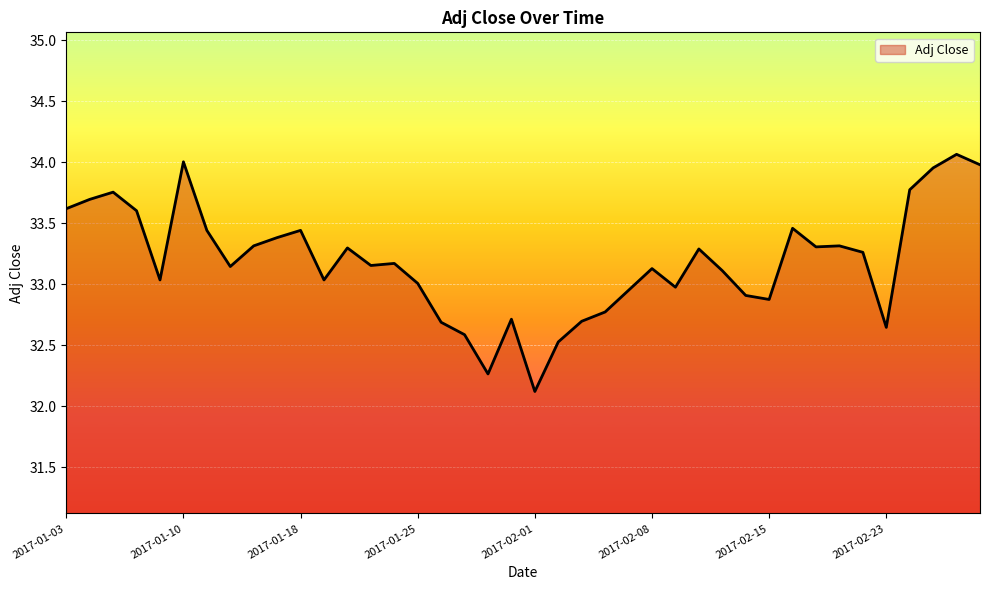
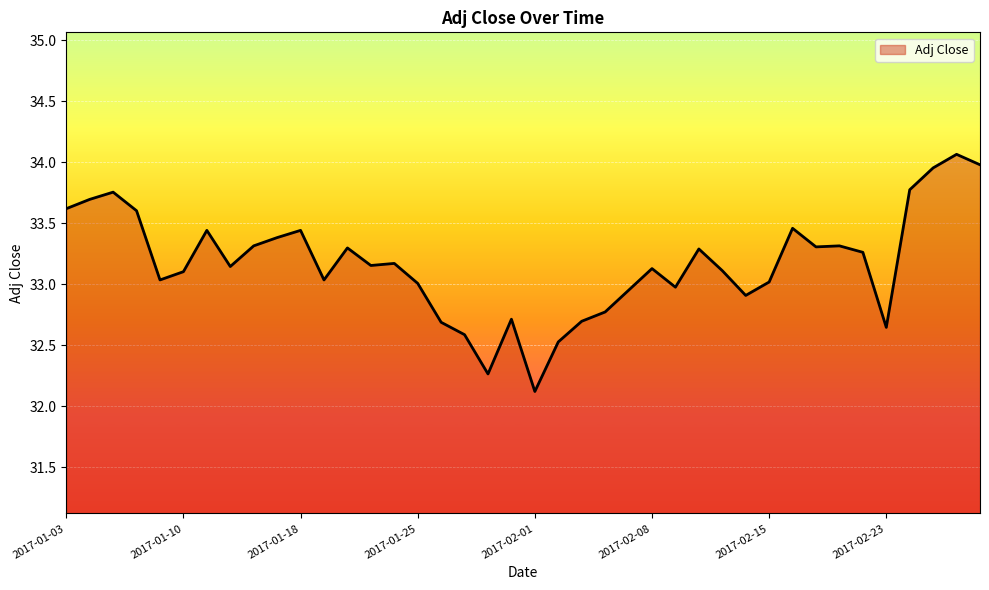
2017-01-10: 34.00 -> 33.10
2017-02-15: 32.87 -> 33.02
